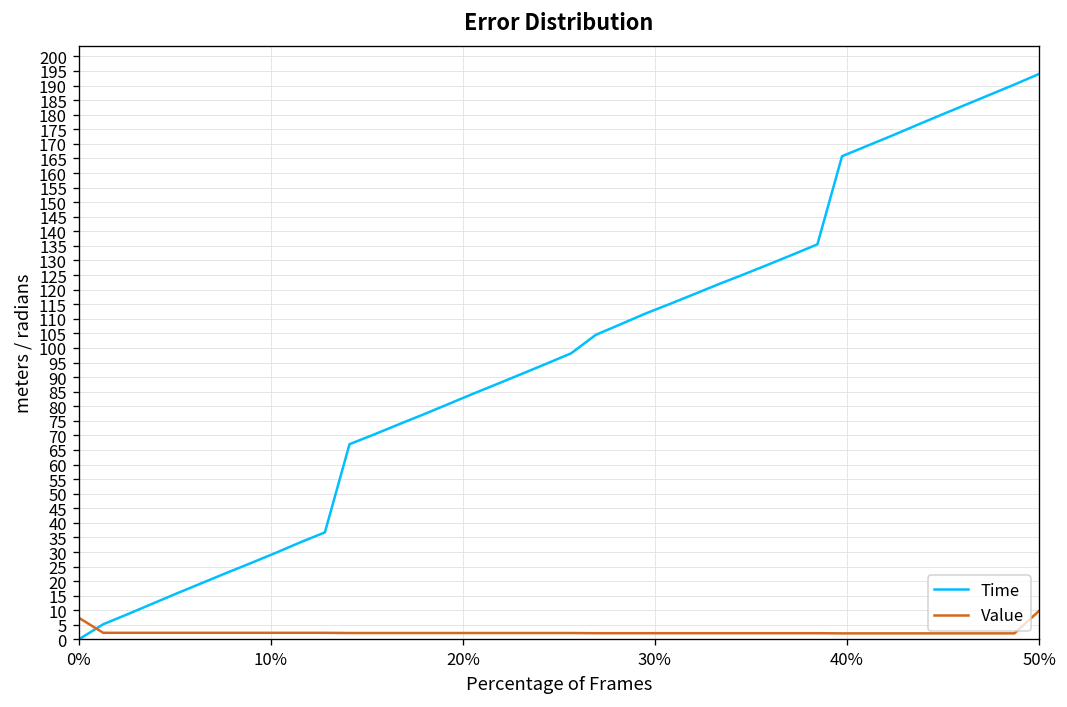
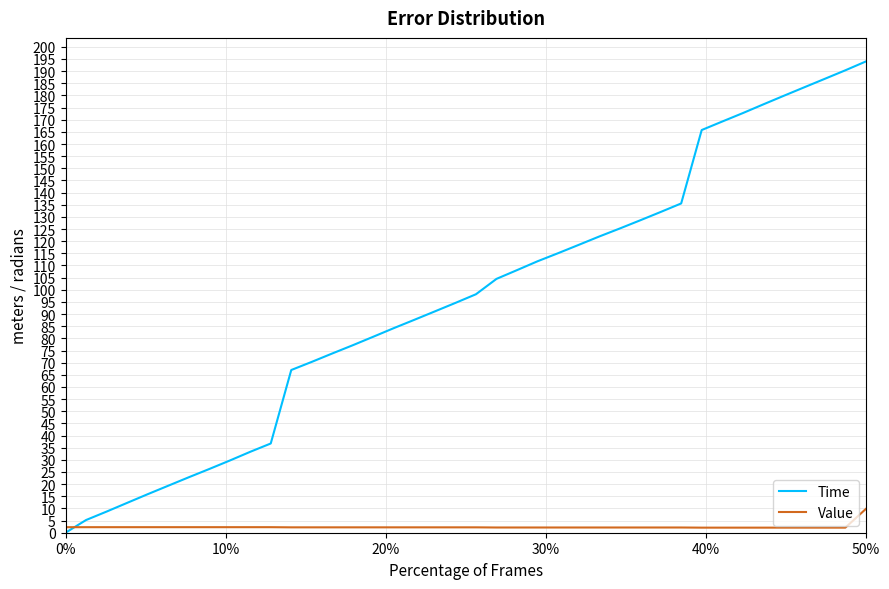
Value, 0%: 7 -> 2
